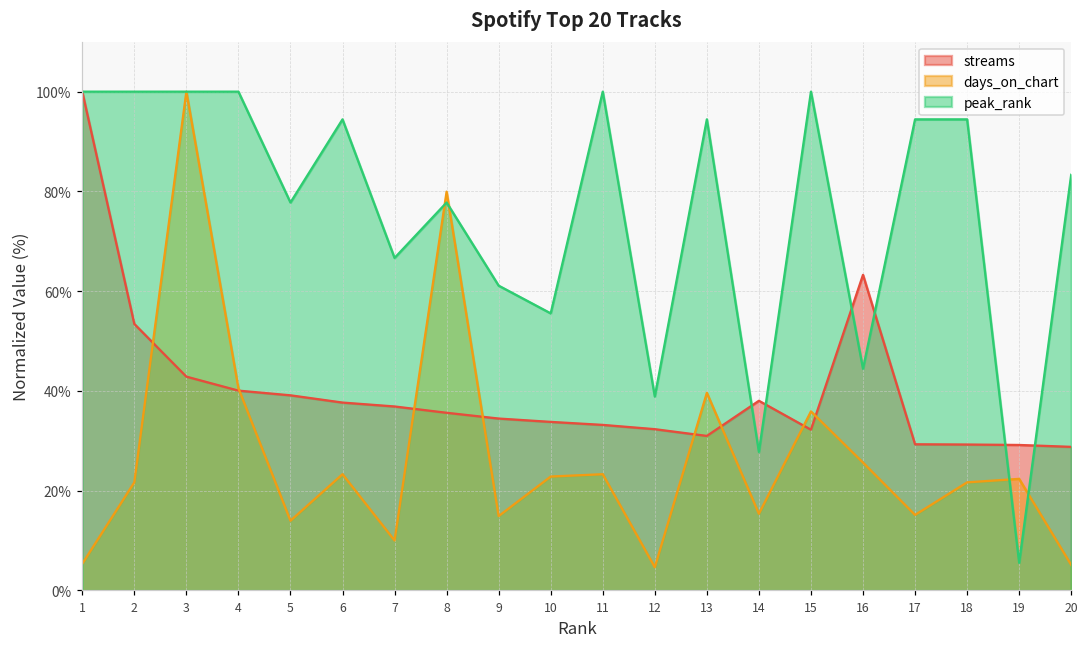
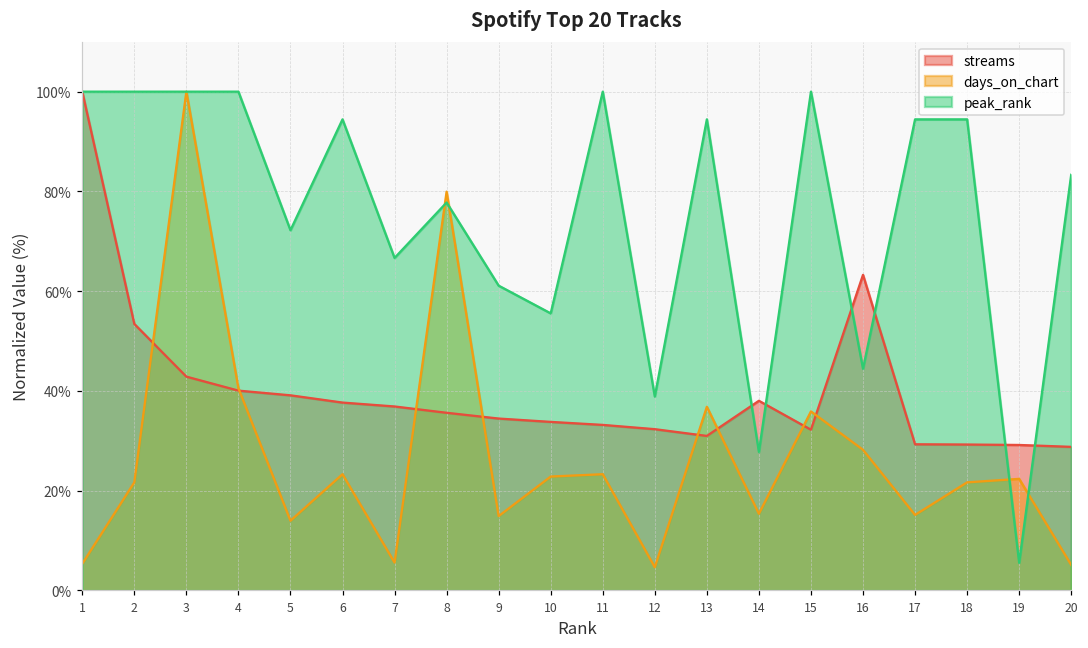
peak_rank, 5: 78% -> 72%
days_on_chart, 7: 10% -> 6%
days_on_chart, 13: 40% -> 37%
days_on_chart, 16: 26% -> 28%
